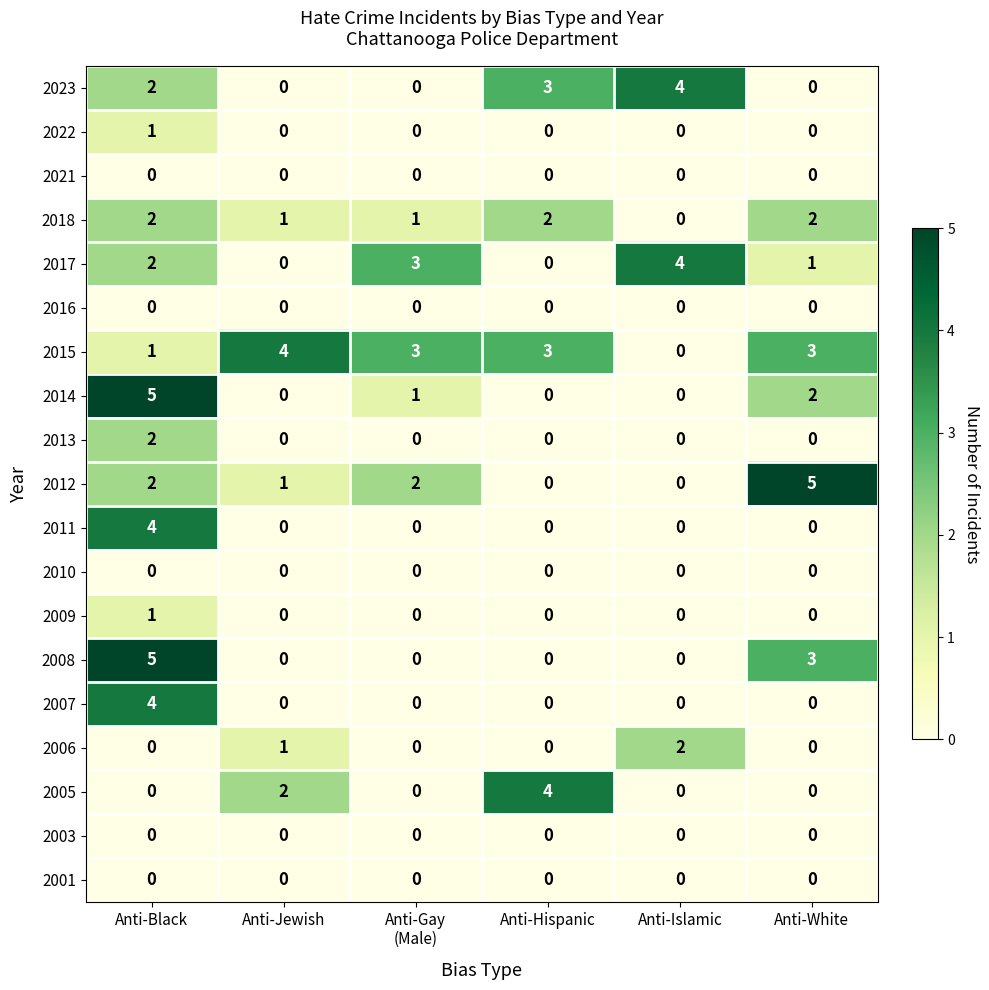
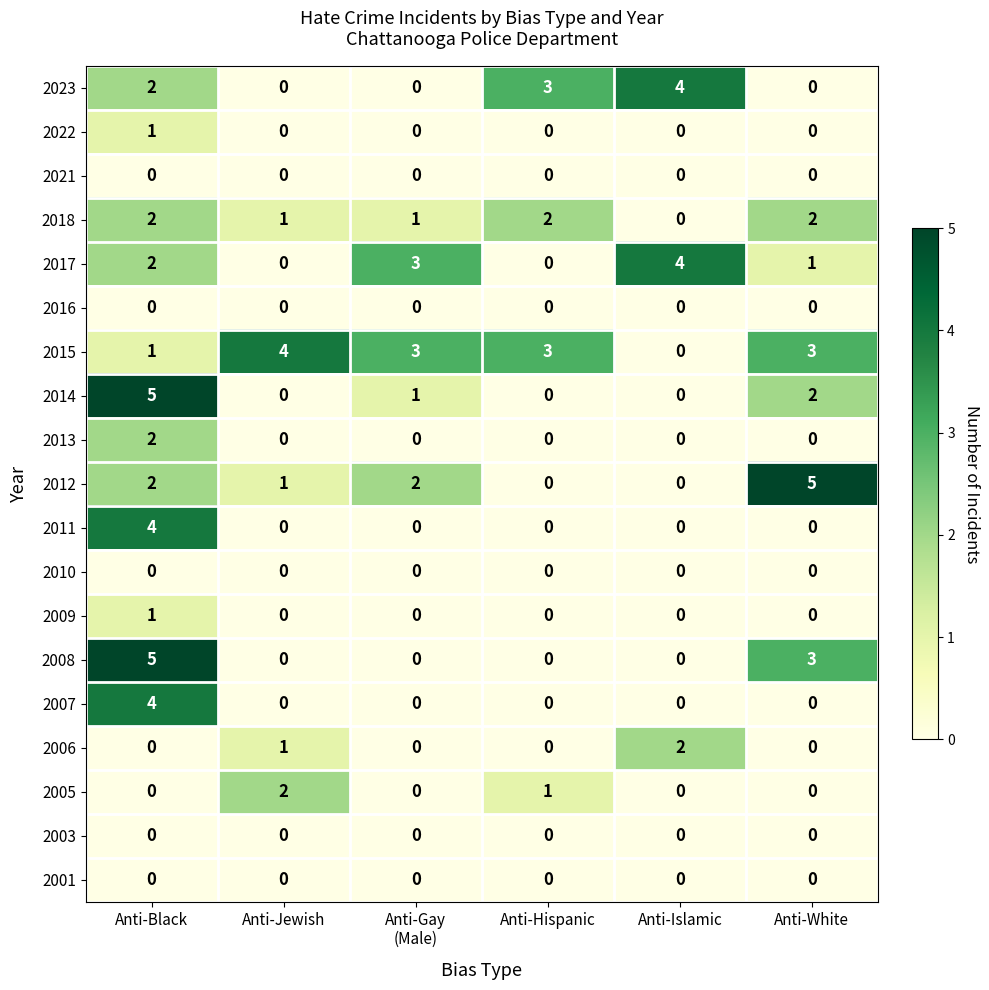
2005, Anti-Hispanic: 4 -> 1
